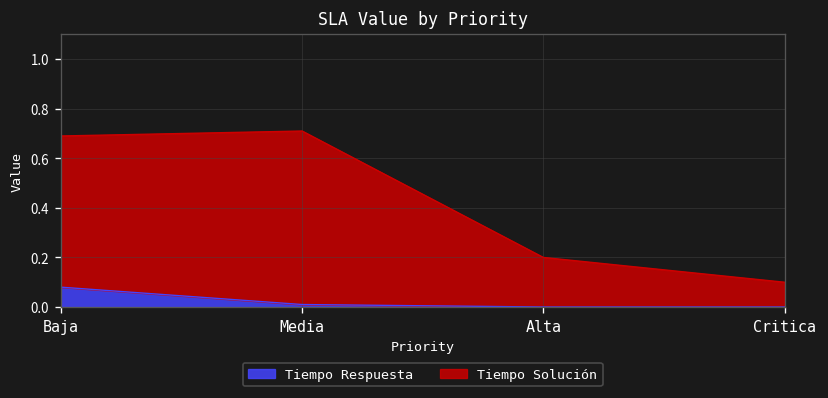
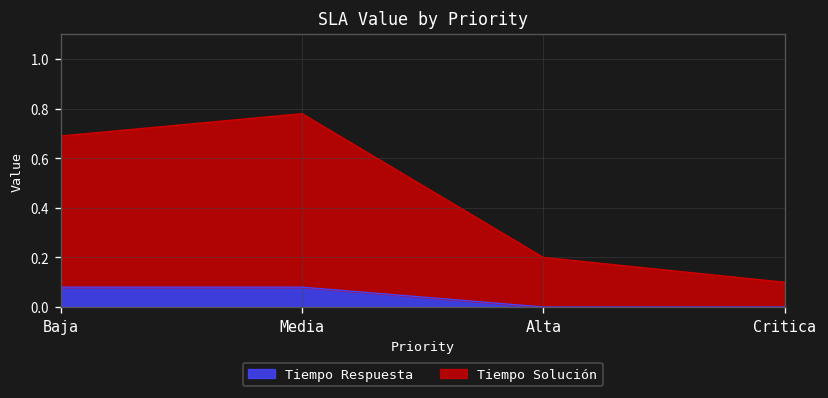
Tiempo Respuesta, Media: 0.01 -> 0.08
